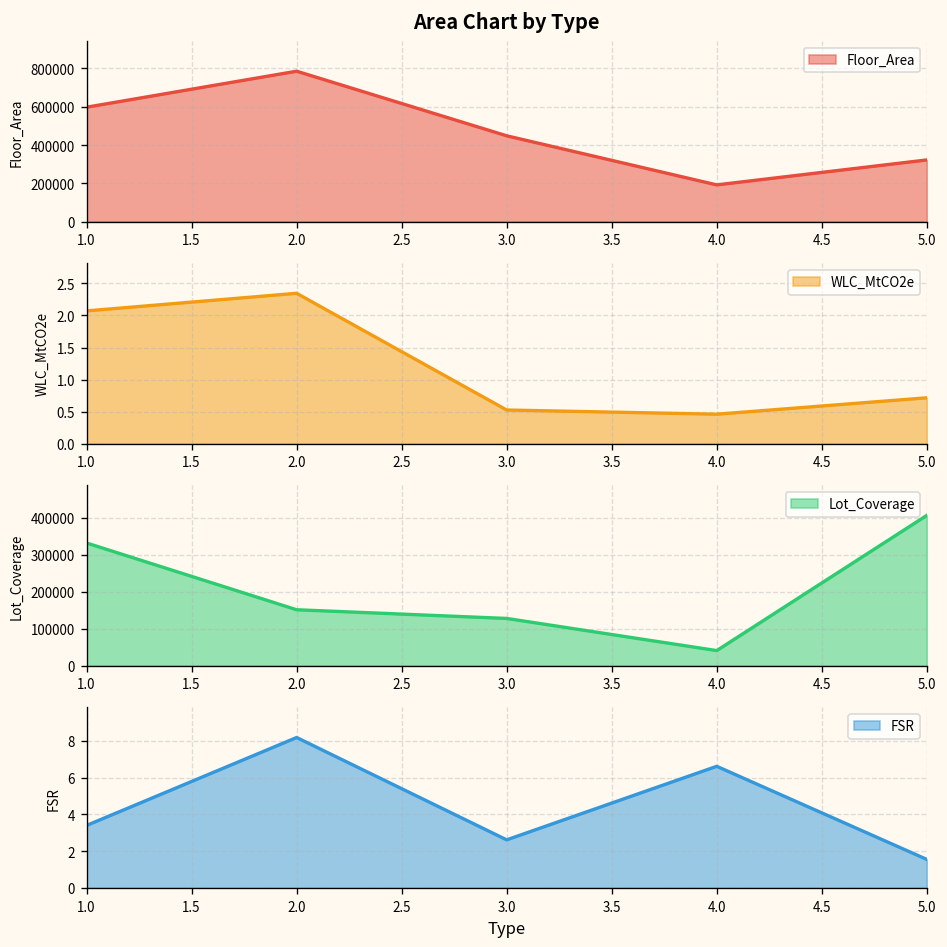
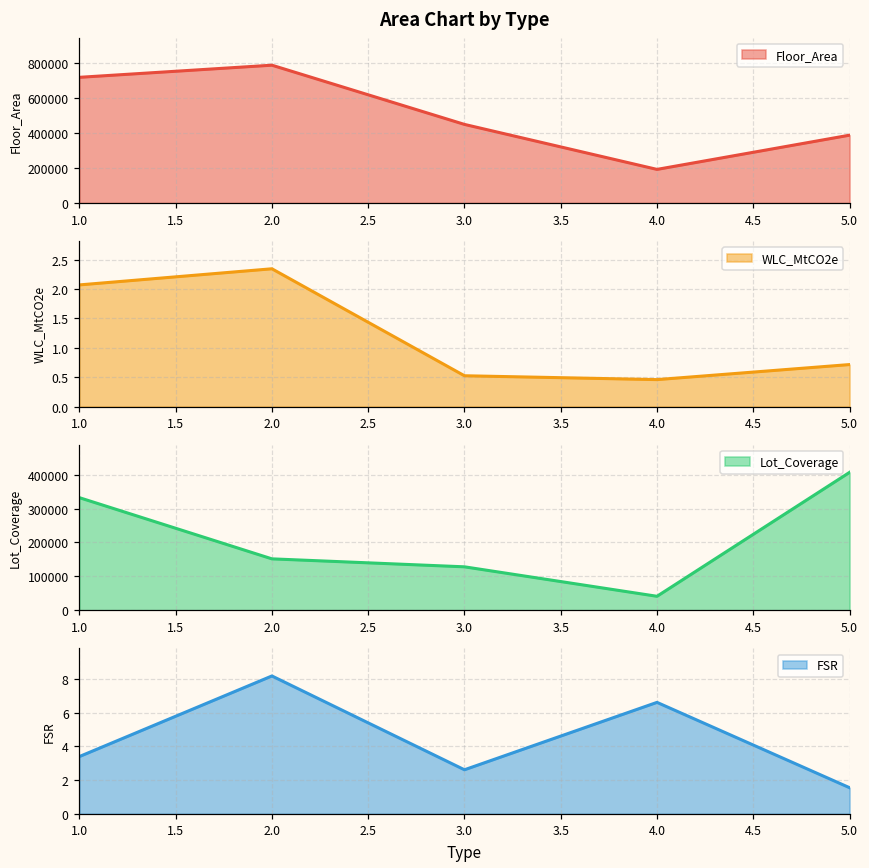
Area Chart by Type, 1.0: 600000 -> 720000
Area Chart by Type, 5.0: 320000 -> 390000
